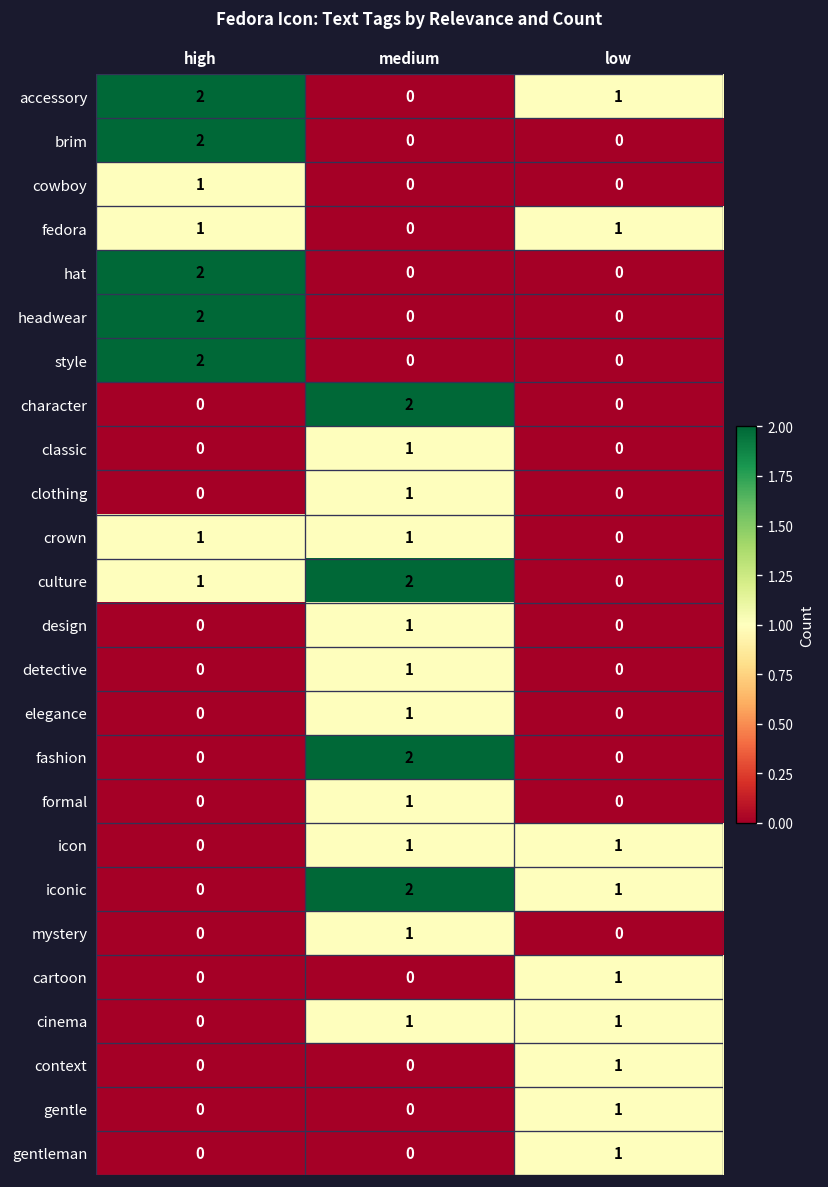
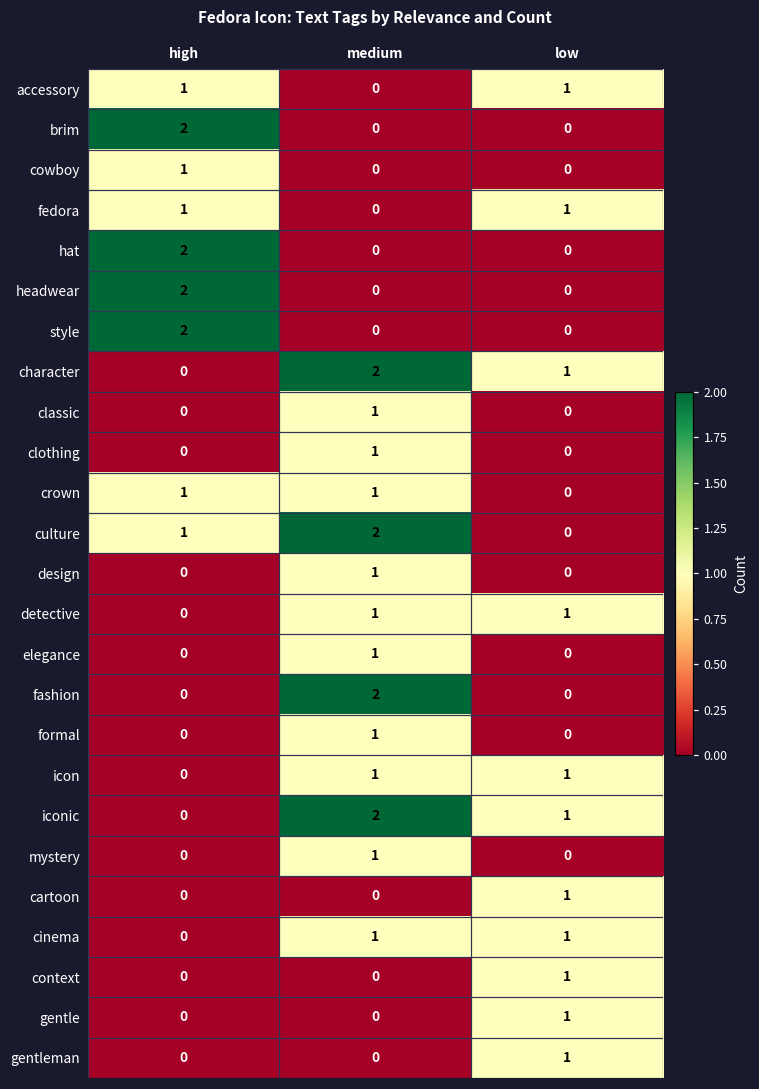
accessory, high: 2 -> 1
character, low: 0 -> 1
detective, low: 0 -> 1
